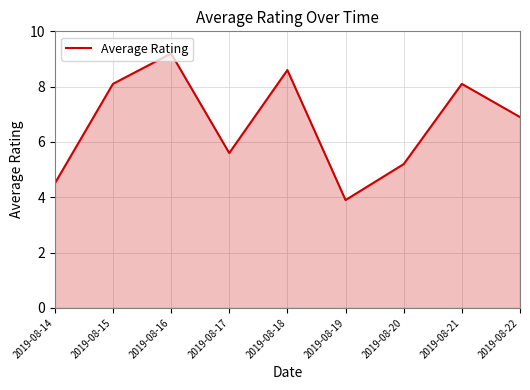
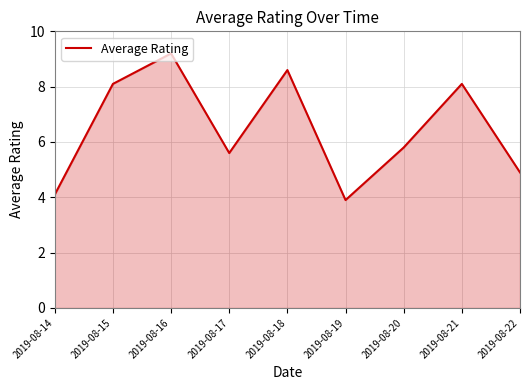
2019-08-14: 4.5 -> 4.1
2019-08-20: 5.2 -> 5.8
2019-08-22: 6.9 -> 4.9
